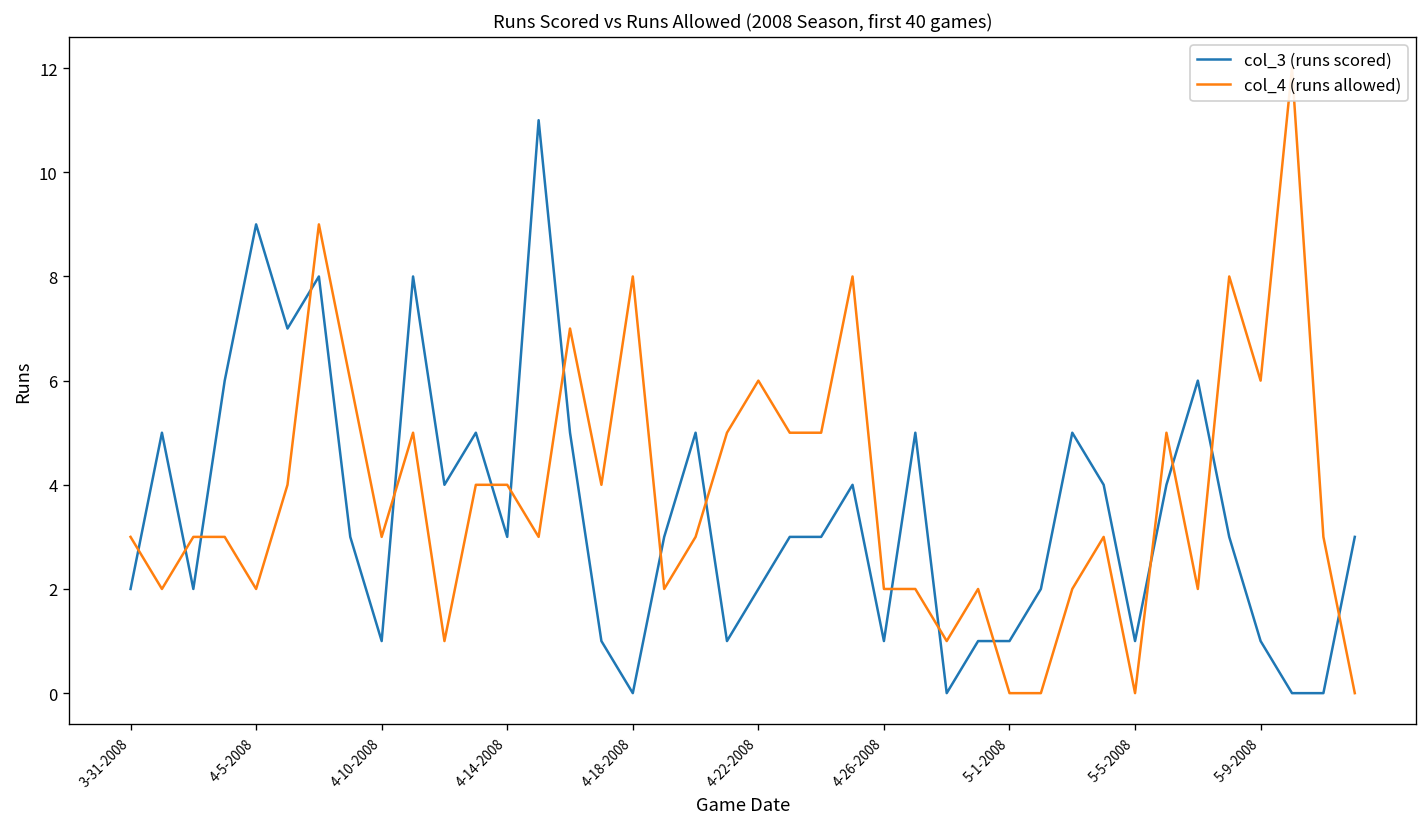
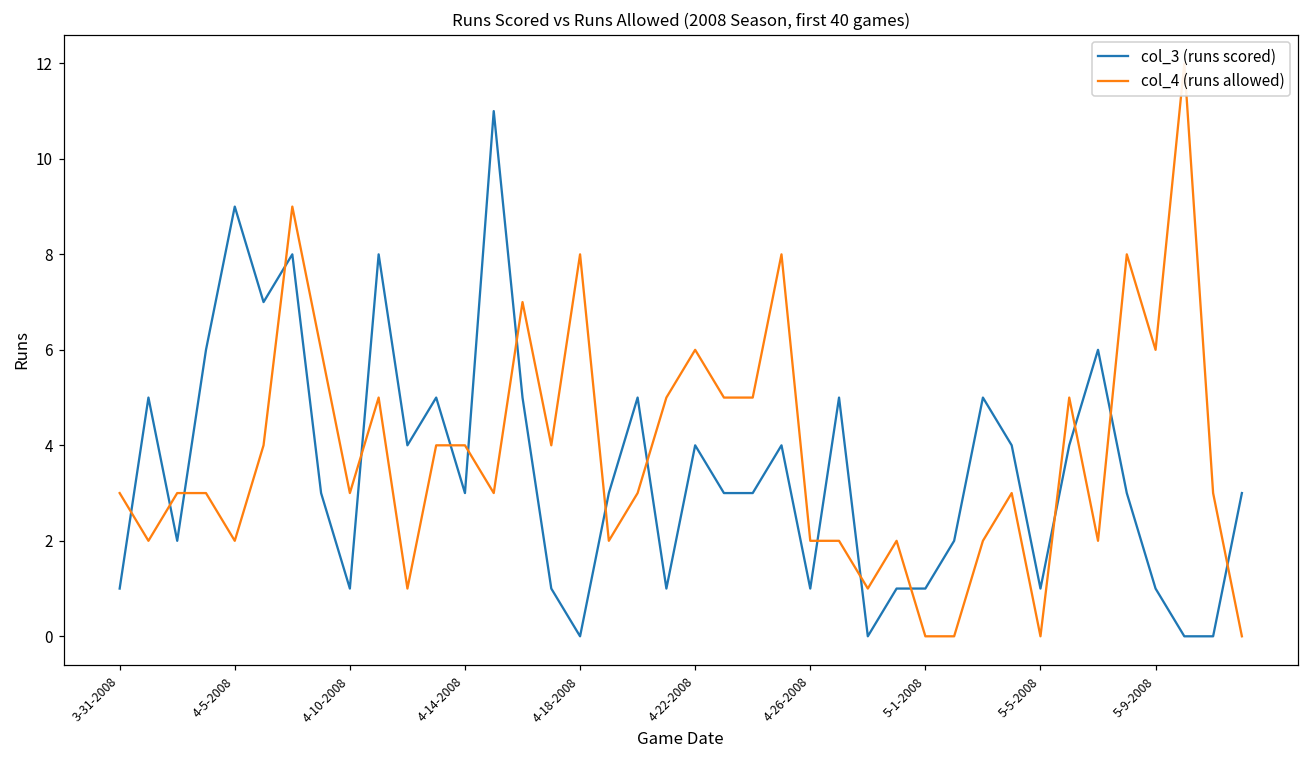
col_3 (runs scored), 3-31-2008: 2 -> 1
col_3 (runs scored), 4-22-2008: 2 -> 4
